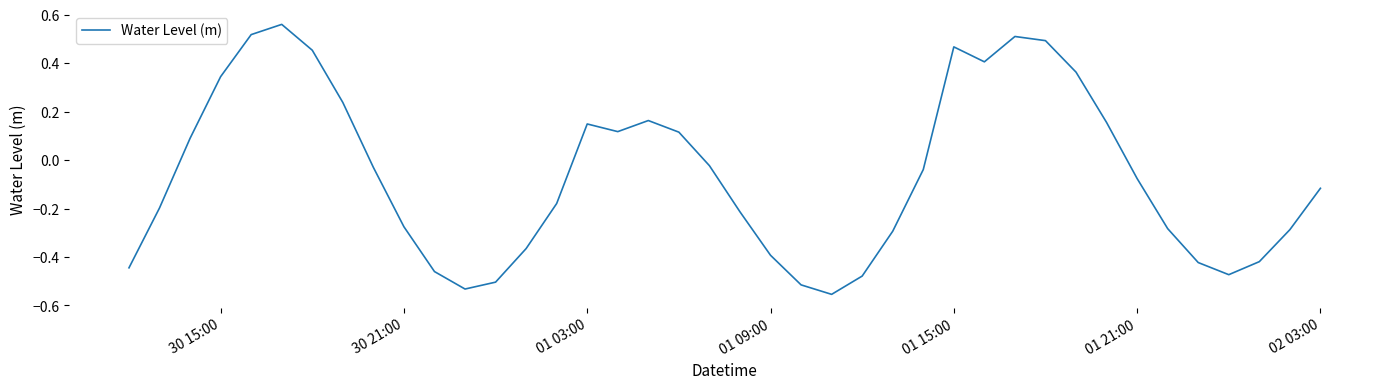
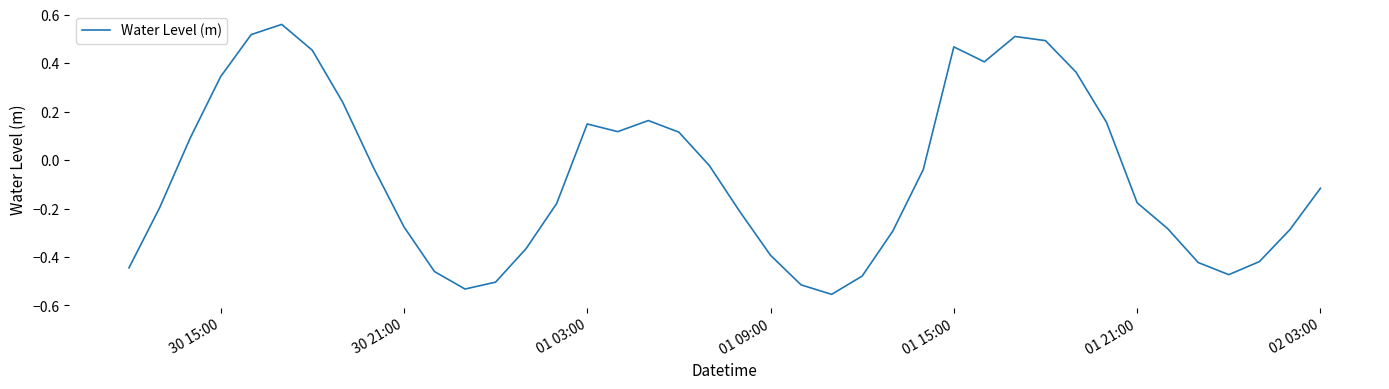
01 21:00: -0.08 -> -0.18
